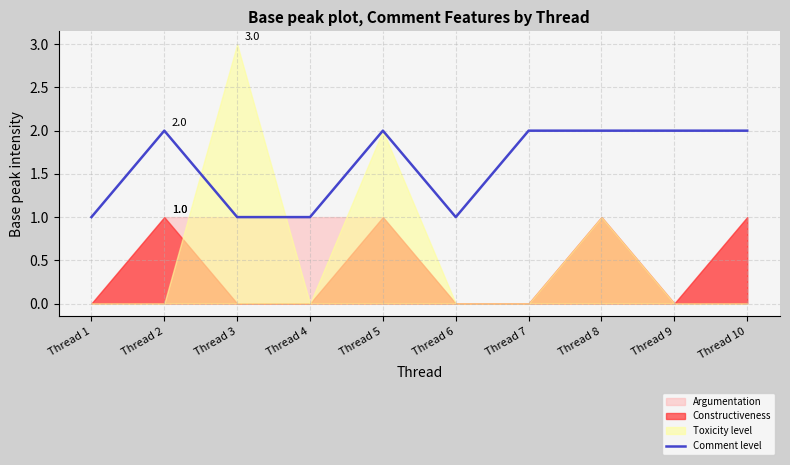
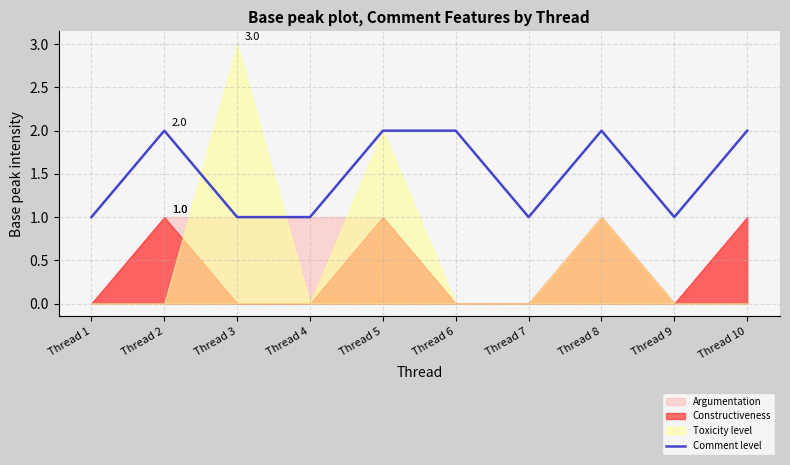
Comment level, Thread 6: 1 -> 2
Comment level, Thread 7: 2 -> 1
Comment level, Thread 9: 2 -> 1
